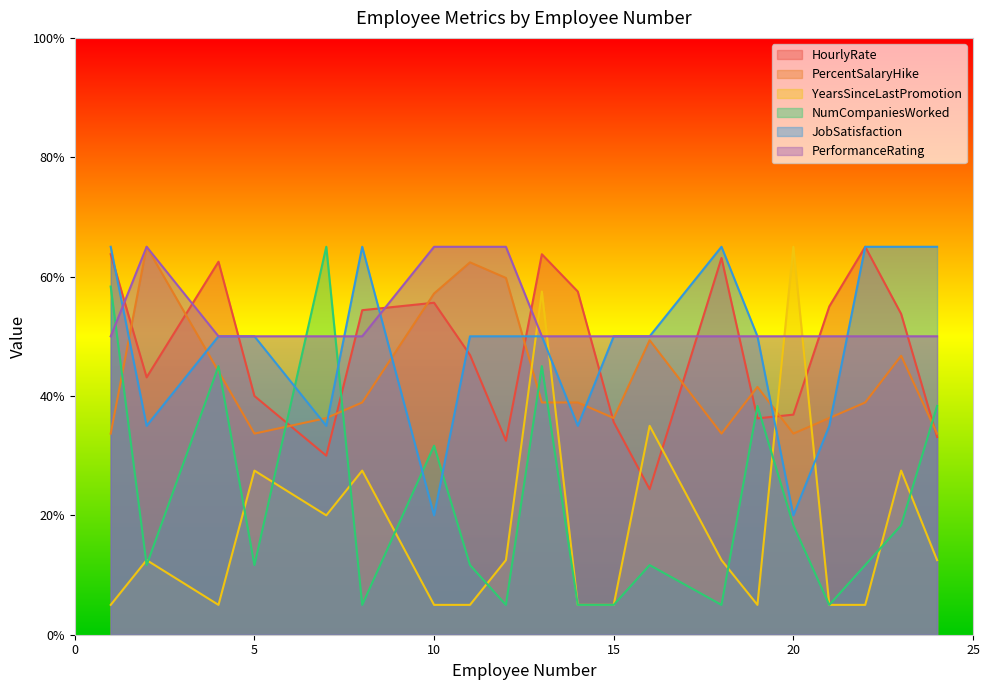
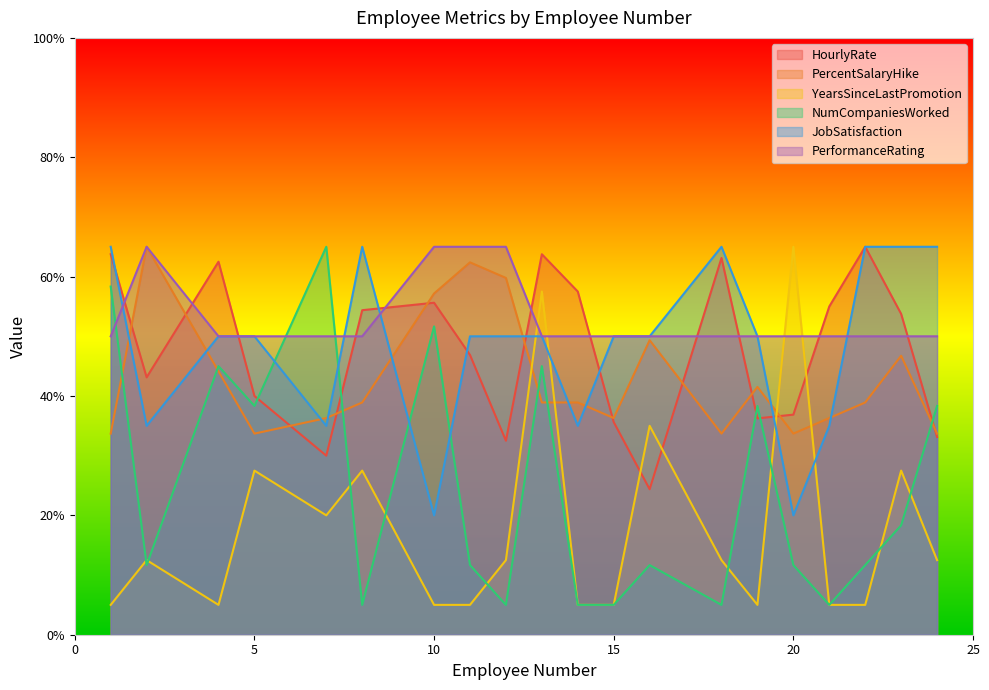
NumCompaniesWorked, 5: 12% -> 38%
NumCompaniesWorked, 10: 32% -> 52%
NumCompaniesWorked, 20: 18% -> 12%
